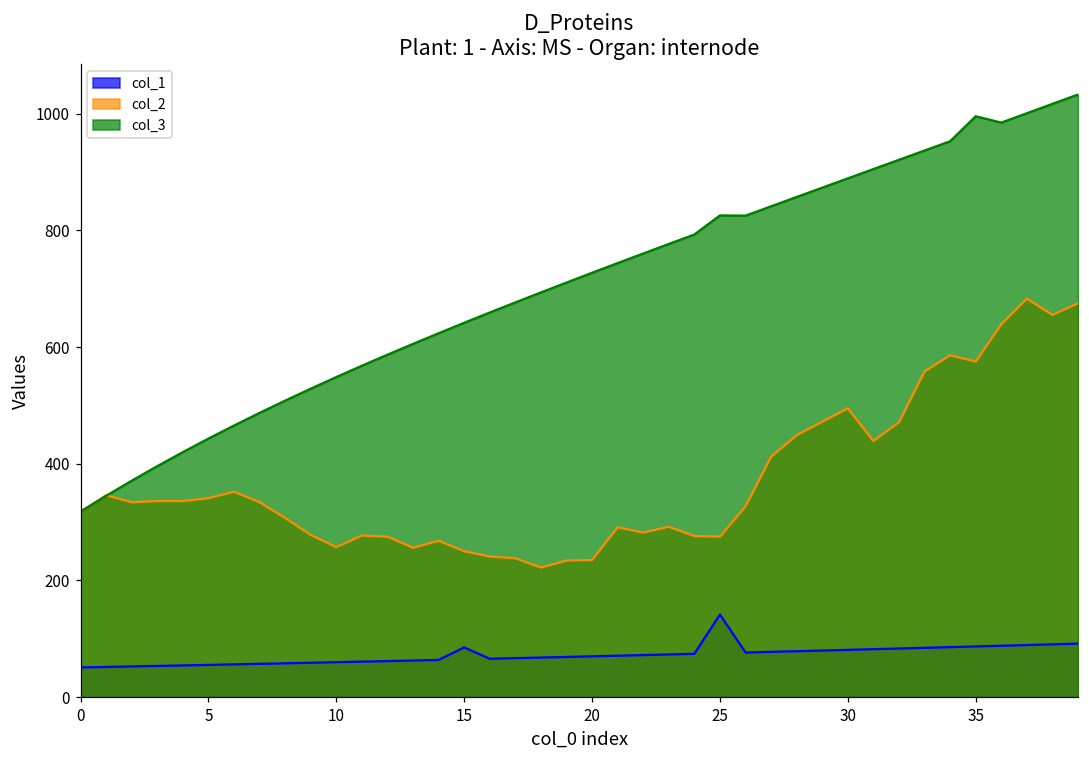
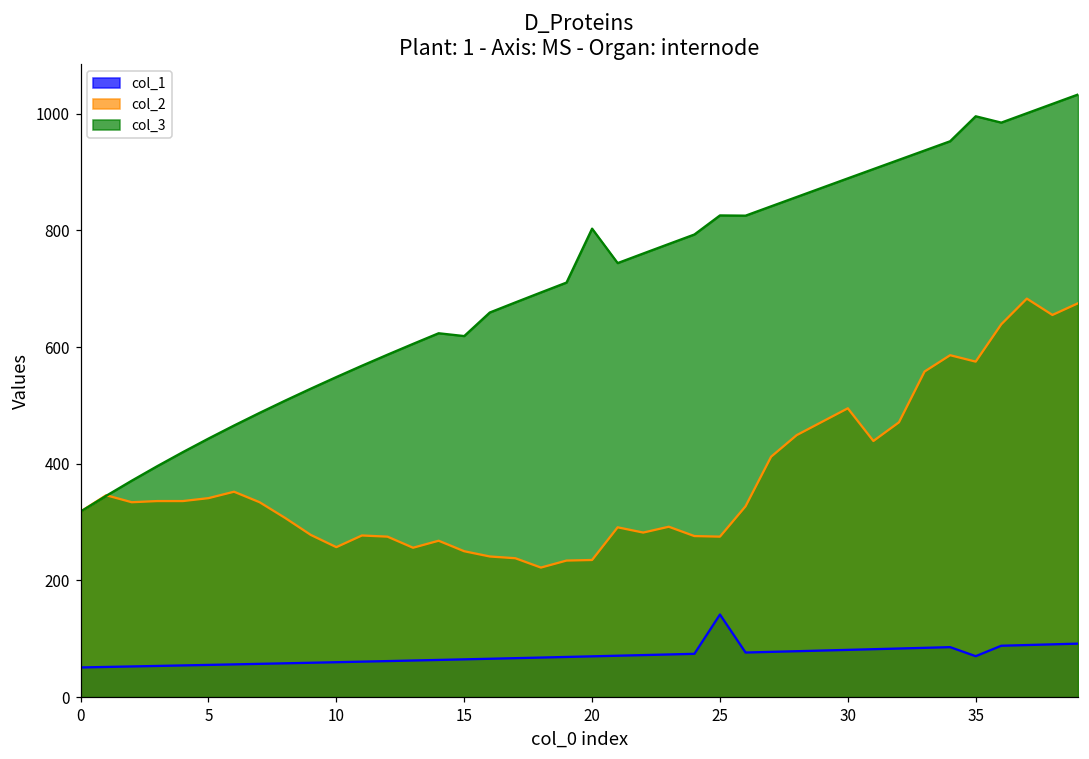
col_1, 15: 90 -> 60
col_3, 15: 640 -> 620
col_3, 20: 730 -> 800
col_1, 35: 90 -> 70
